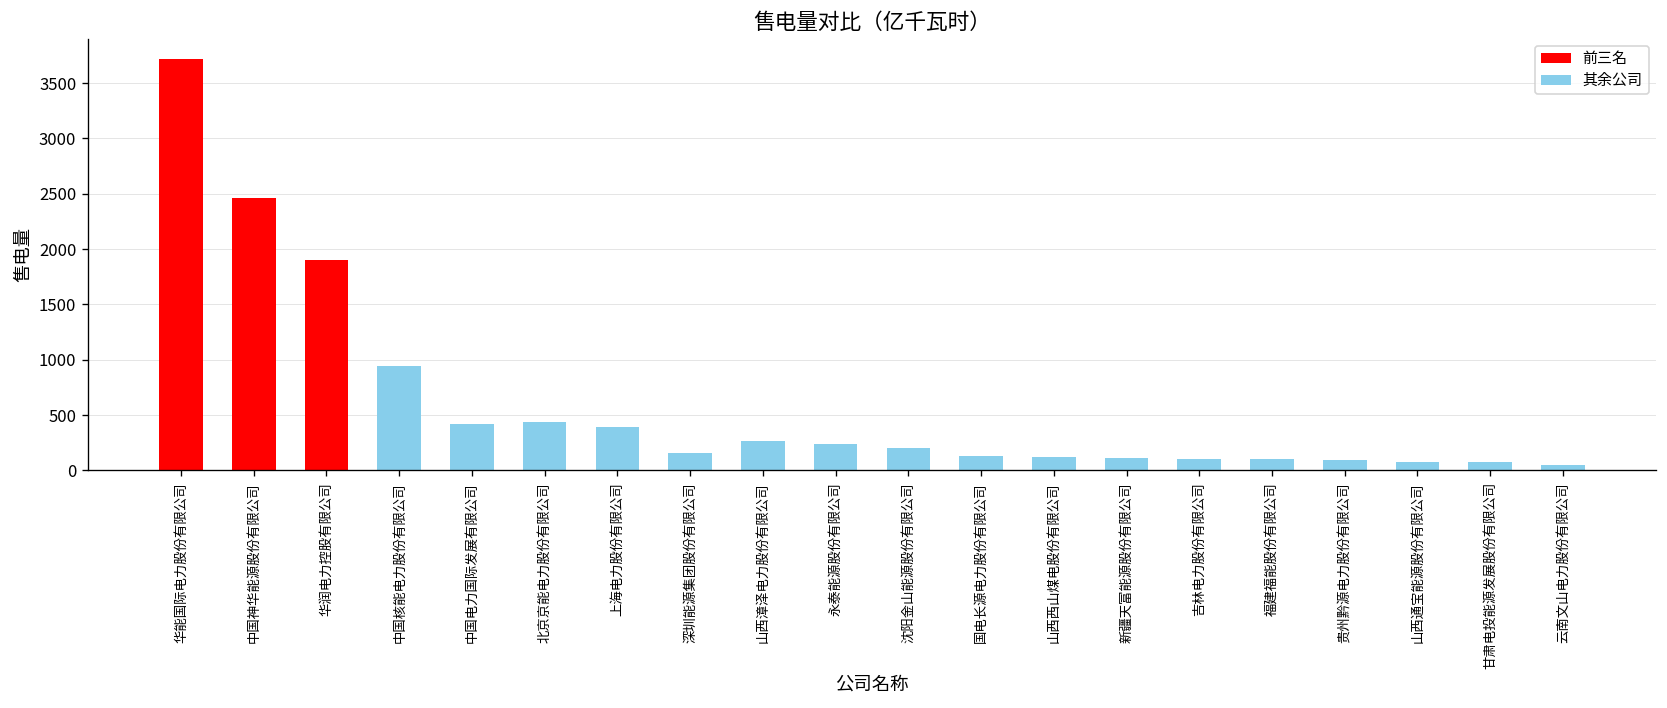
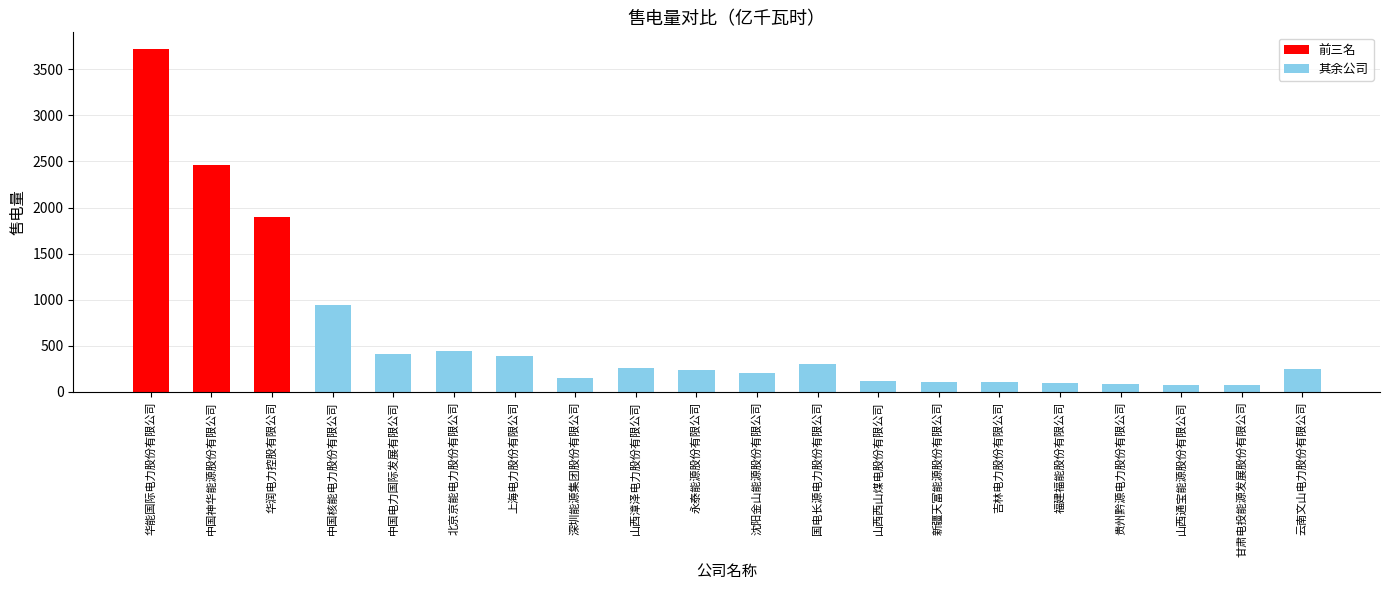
国电长源电力股份有限公司: 100 -> 300
云南文山电力股份有限公司: 100 -> 200
